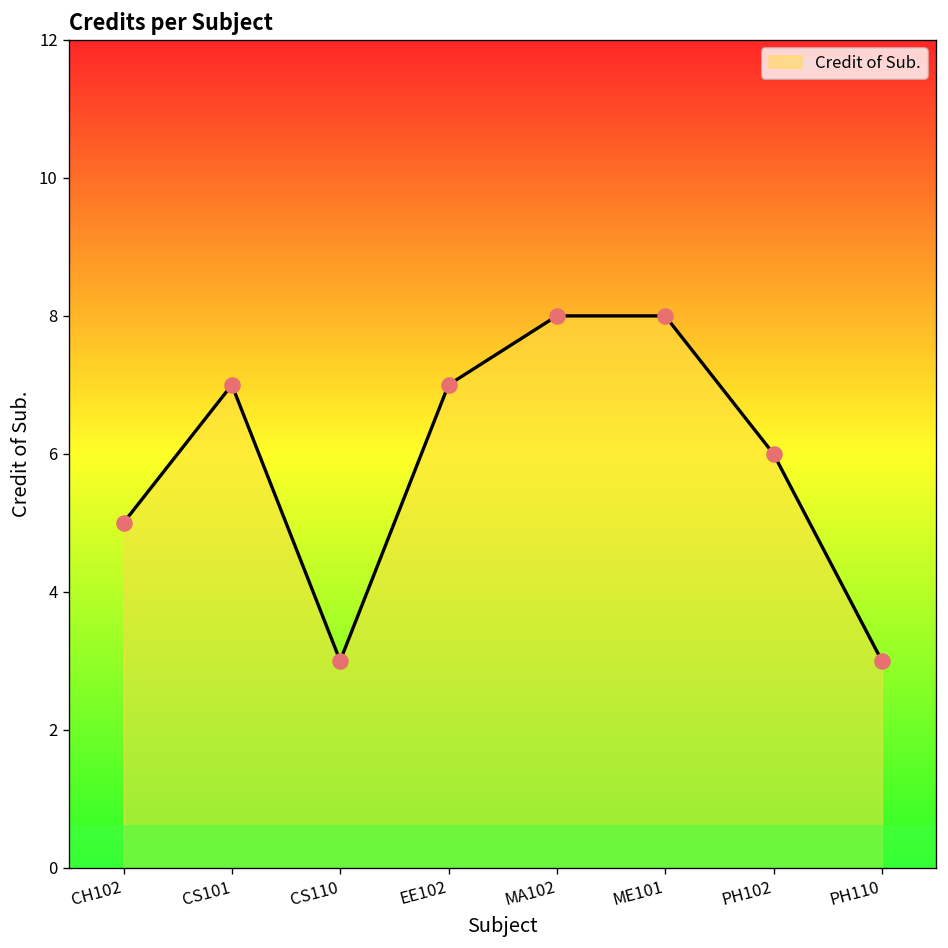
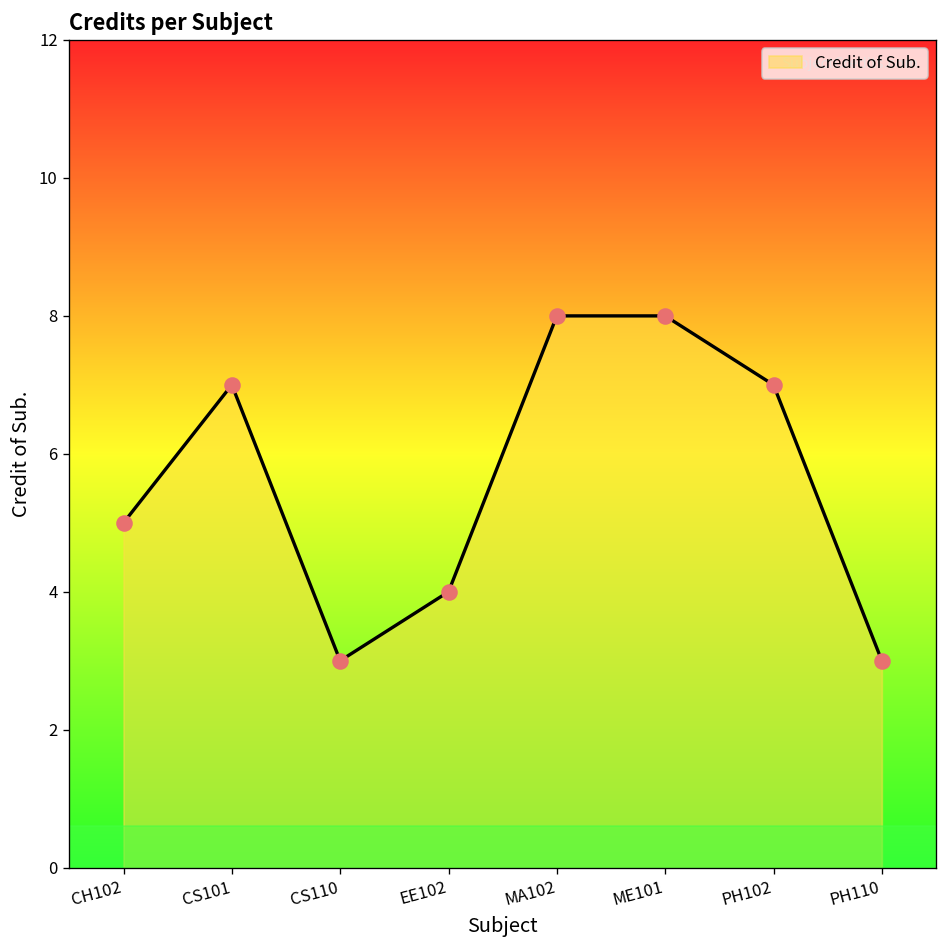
EE102: 7 -> 4
PH102: 6 -> 7
